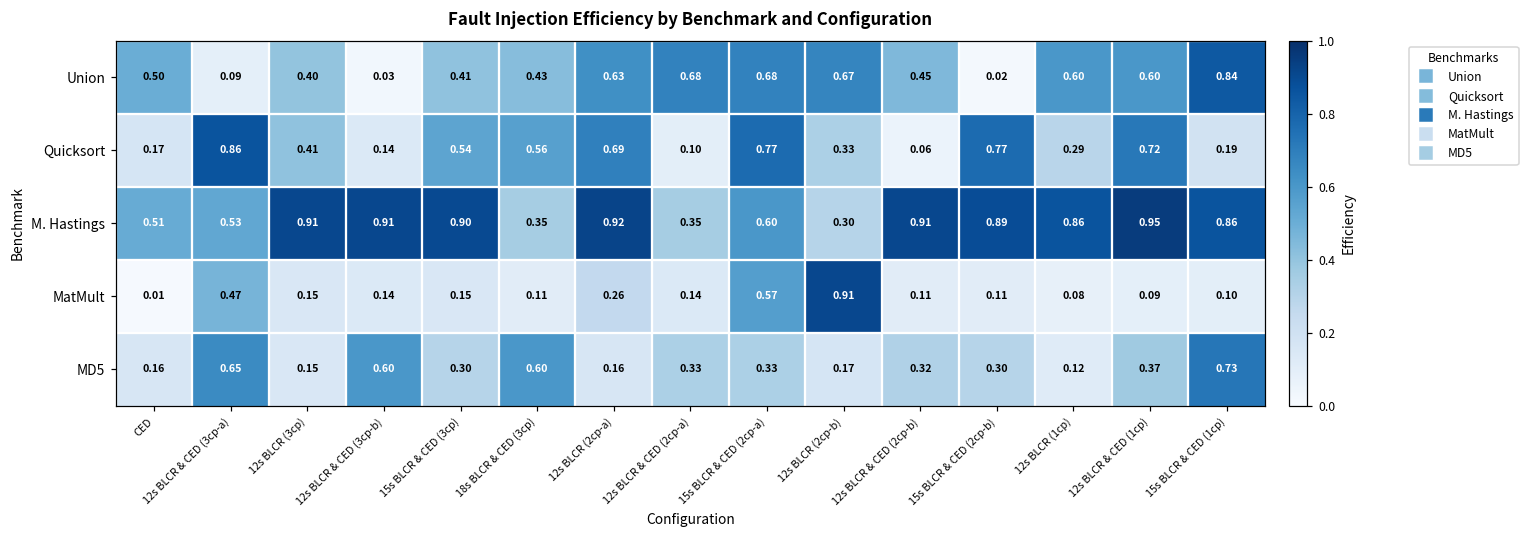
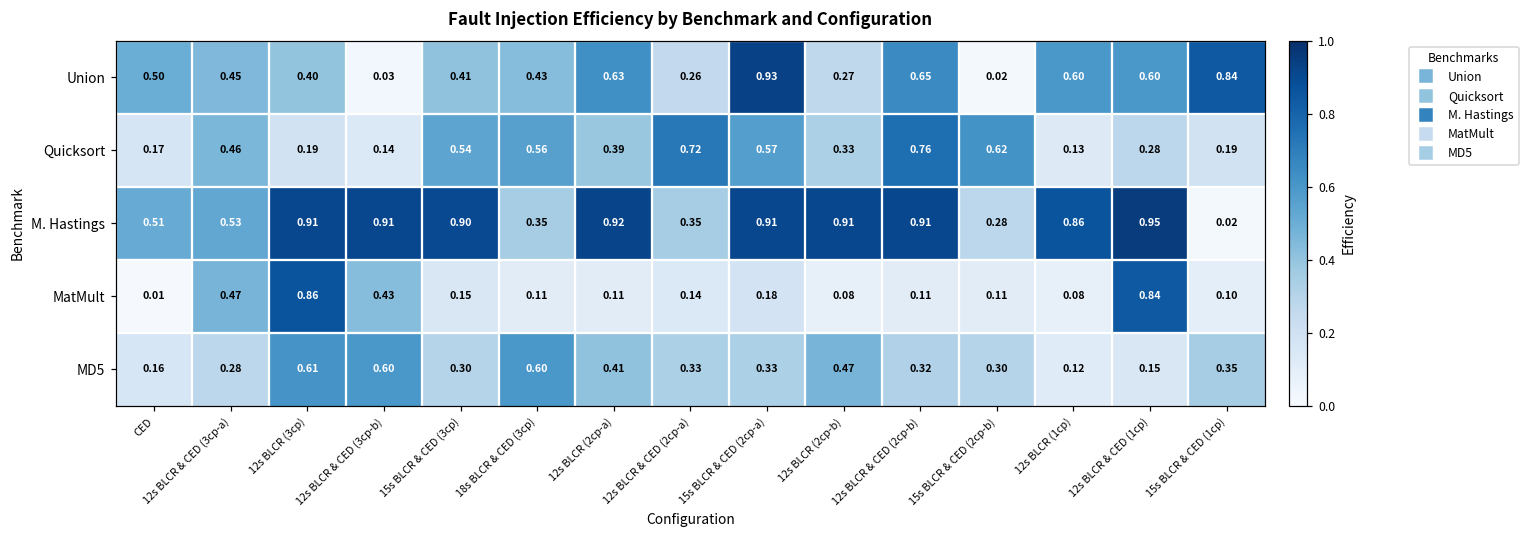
Union, 12s BLCR & CED (3cp-a): 0.09 -> 0.45
Union, 12s BLCR & CED (2cp-a): 0.68 -> 0.26
Union, 15s BLCR & CED (2cp-a): 0.68 -> 0.93
Union, 12s BLCR (2cp-b): 0.67 -> 0.27
Union, 12s BLCR & CED (2cp-b): 0.45 -> 0.65
Quicksort, 12s BLCR & CED (3cp-a): 0.86 -> 0.46
Quicksort, 12s BLCR (3cp): 0.41 -> 0.19
Quicksort, 12s BLCR (2cp-a): 0.69 -> 0.39
Quicksort, 12s BLCR & CED (2cp-a): 0.10 -> 0.72
Quicksort, 15s BLCR & CED (2cp-a): 0.77 -> 0.57
Quicksort, 12s BLCR & CED (2cp-b): 0.06 -> 0.76
Quicksort, 15s BLCR & CED (2cp-b): 0.77 -> 0.62
Quicksort, 12s BLCR (1cp): 0.29 -> 0.13
Quicksort, 12s BLCR & CED (1cp): 0.72 -> 0.28
M. Hastings, 15s BLCR & CED (2cp-a): 0.60 -> 0.91
M. Hastings, 12s BLCR (2cp-b): 0.30 -> 0.91
M. Hastings, 15s BLCR & CED (2cp-b): 0.89 -> 0.28
M. Hastings, 15s BLCR & CED (1cp): 0.86 -> 0.02
MatMult, 12s BLCR (3cp): 0.15 -> 0.86
MatMult, 12s BLCR & CED (3cp-b): 0.14 -> 0.43
MatMult, 12s BLCR (2cp-a): 0.26 -> 0.11
MatMult, 15s BLCR & CED (2cp-a): 0.57 -> 0.18
MatMult, 12s BLCR (2cp-b): 0.91 -> 0.08
MatMult, 12s BLCR & CED (1cp): 0.09 -> 0.84
MD5, 12s BLCR & CED (3cp-a): 0.65 -> 0.28
MD5, 12s BLCR (3cp): 0.15 -> 0.61
MD5, 12s BLCR (2cp-a): 0.16 -> 0.41
MD5, 12s BLCR (2cp-b): 0.17 -> 0.47
MD5, 12s BLCR & CED (1cp): 0.37 -> 0.15
MD5, 15s BLCR & CED (1cp): 0.73 -> 0.35
